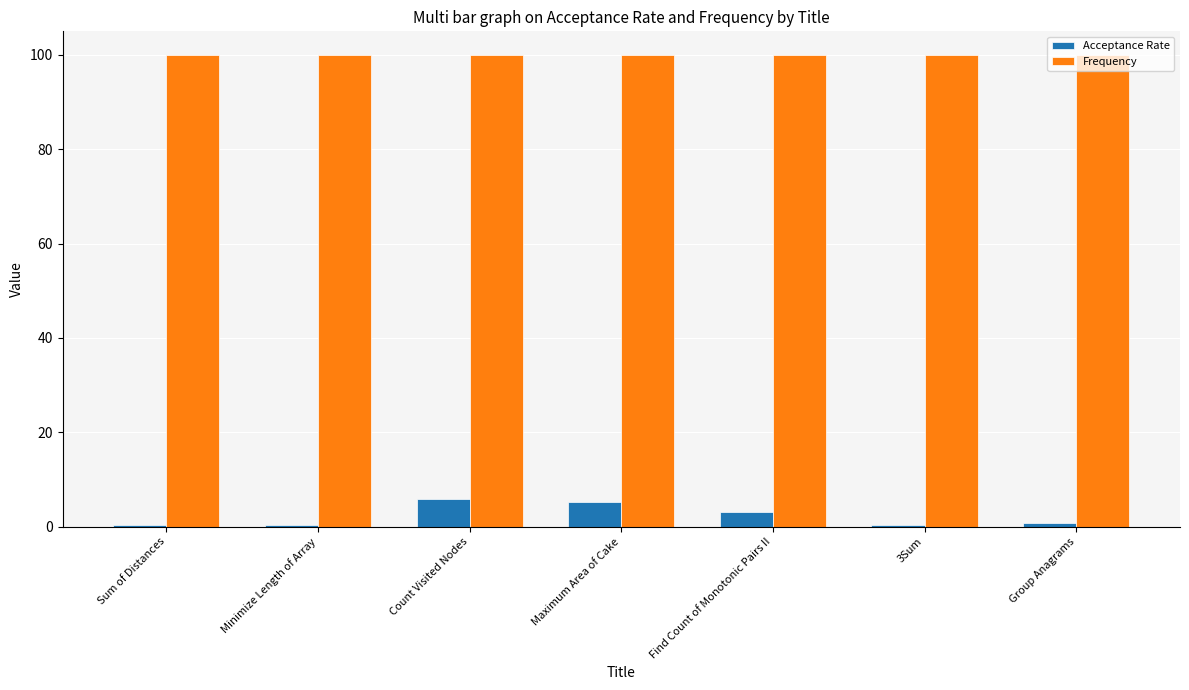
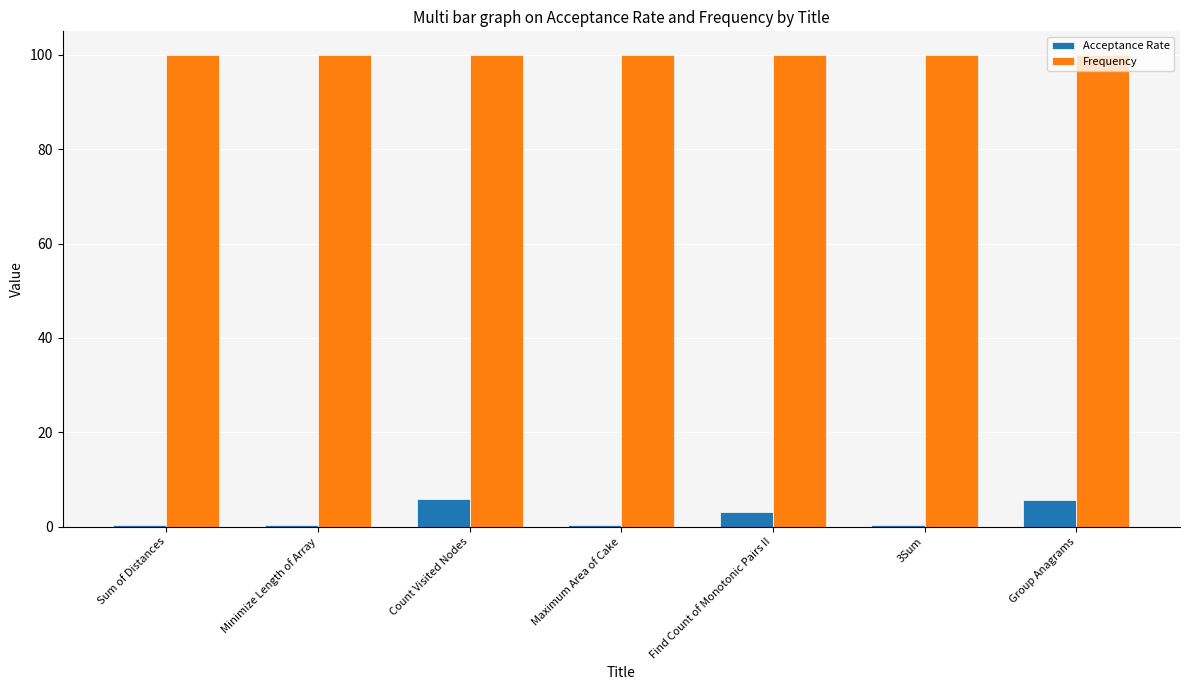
Acceptance Rate, Maximum Area of Cake: 5 -> 0
Acceptance Rate, Group Anagrams: 1 -> 6
